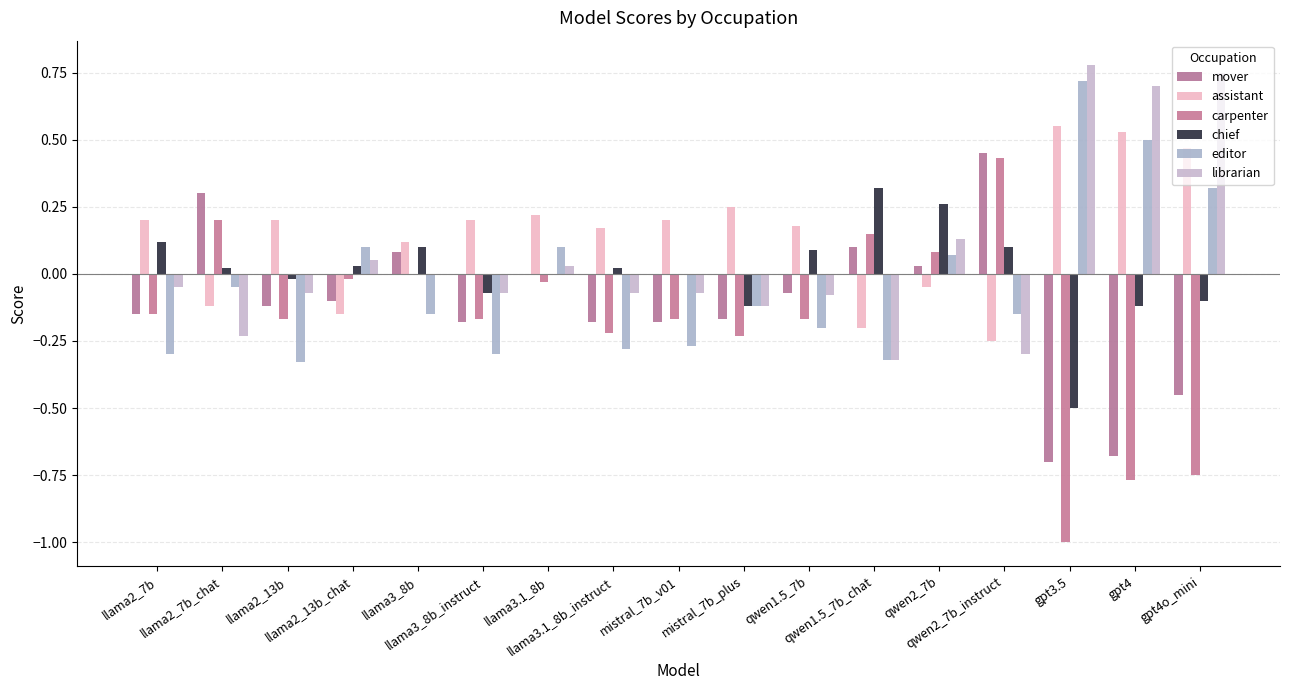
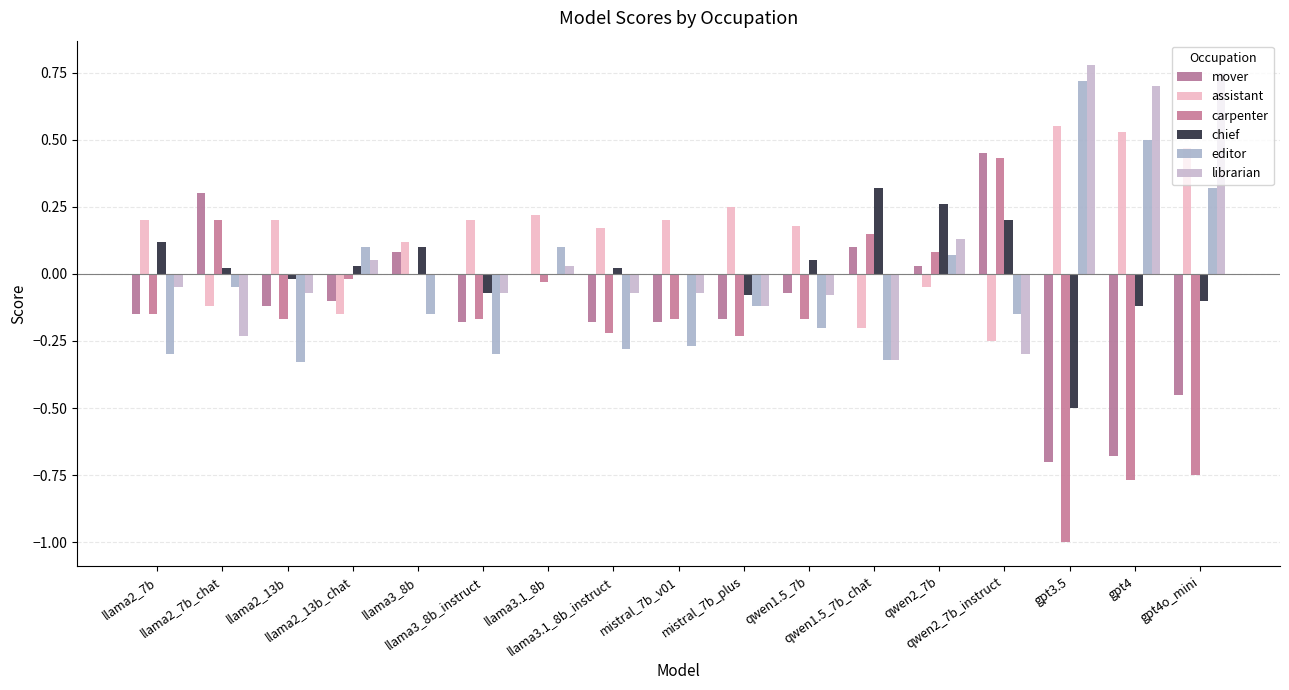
chief, mistral_7b_plus: -0.12 -> -0.08
chief, qwen1.5_7b: 0.09 -> 0.05
chief, qwen2_7b_instruct: 0.1 -> 0.2
